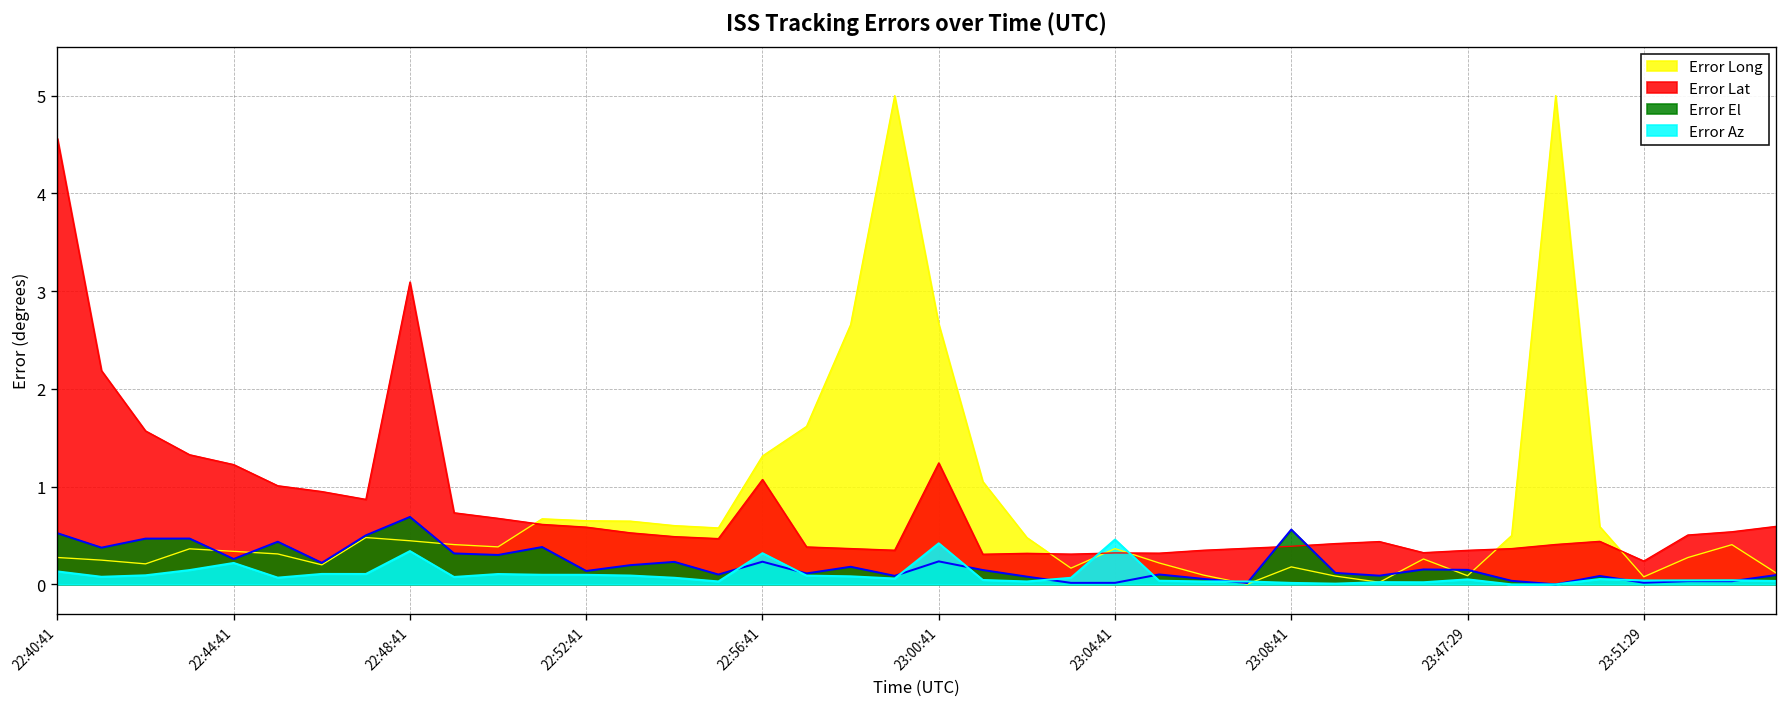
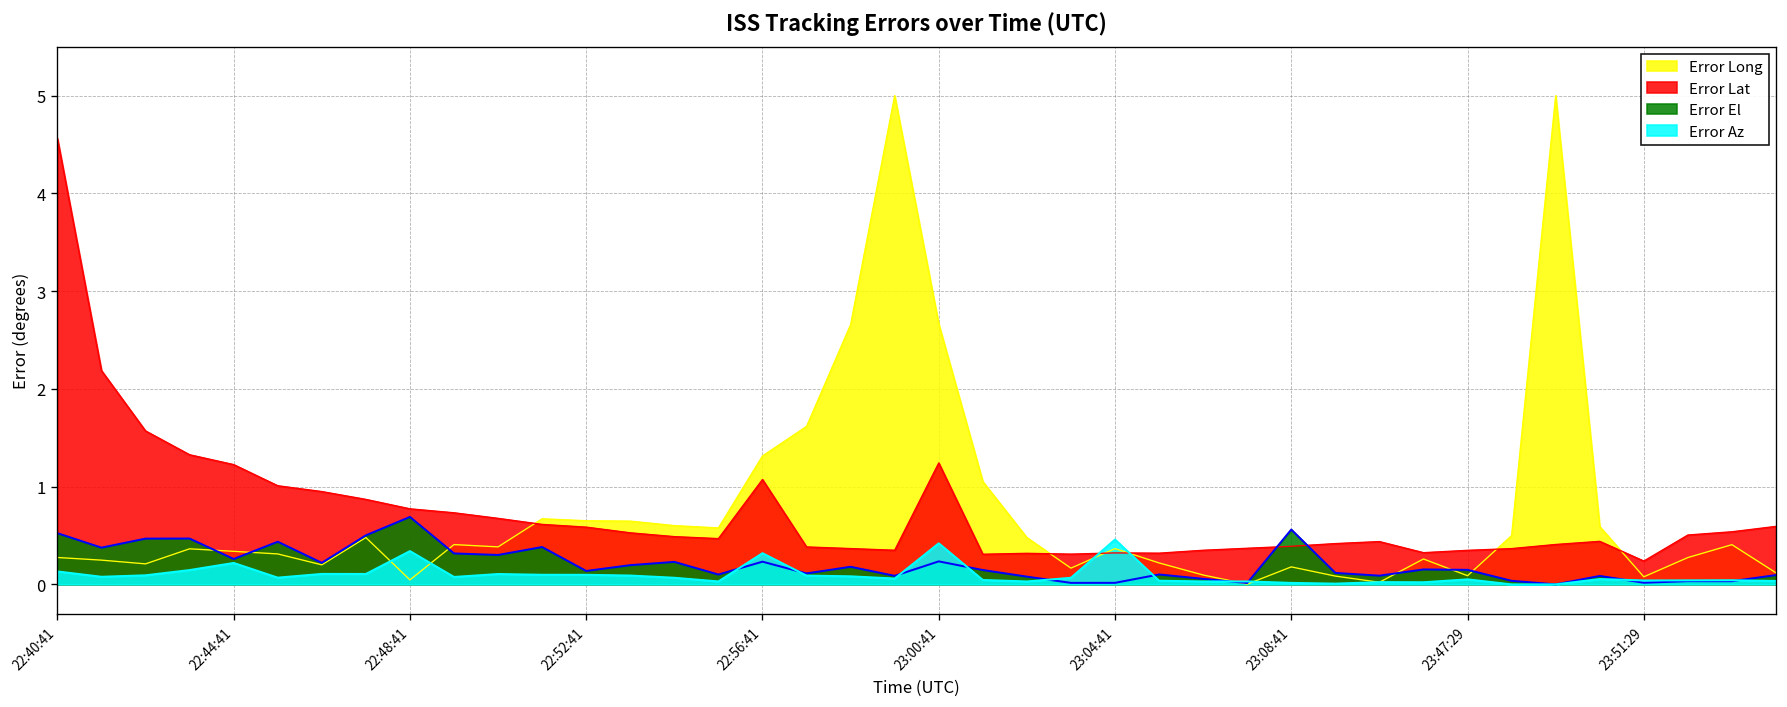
Error Long, 22:48:41: 0.4 -> 0.0
Error Lat, 22:48:41: 3.1 -> 0.8
